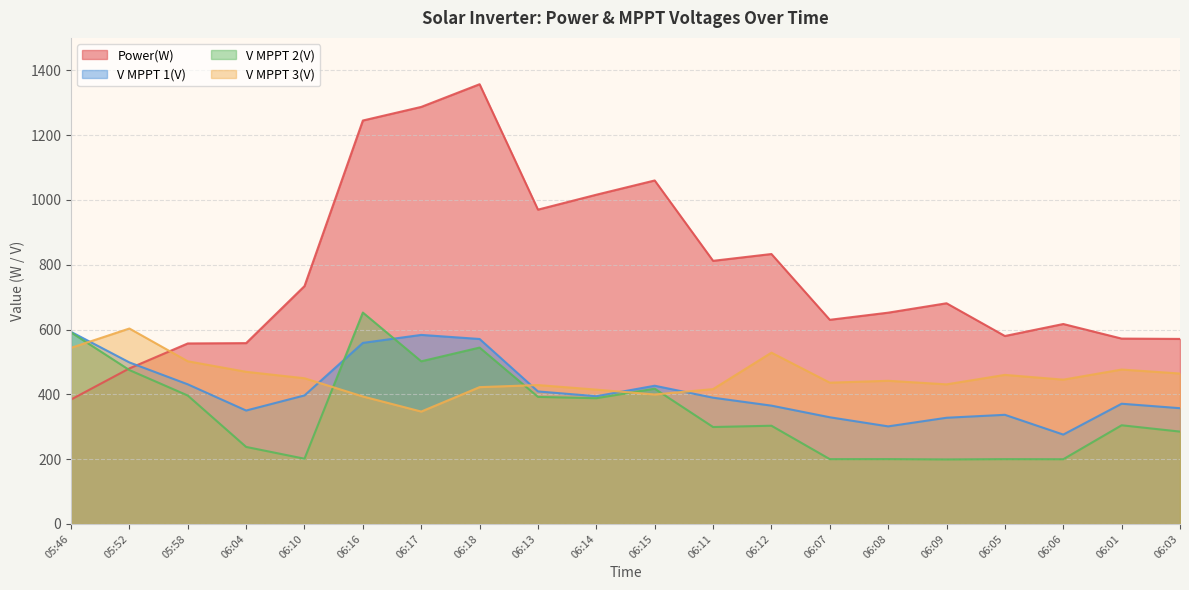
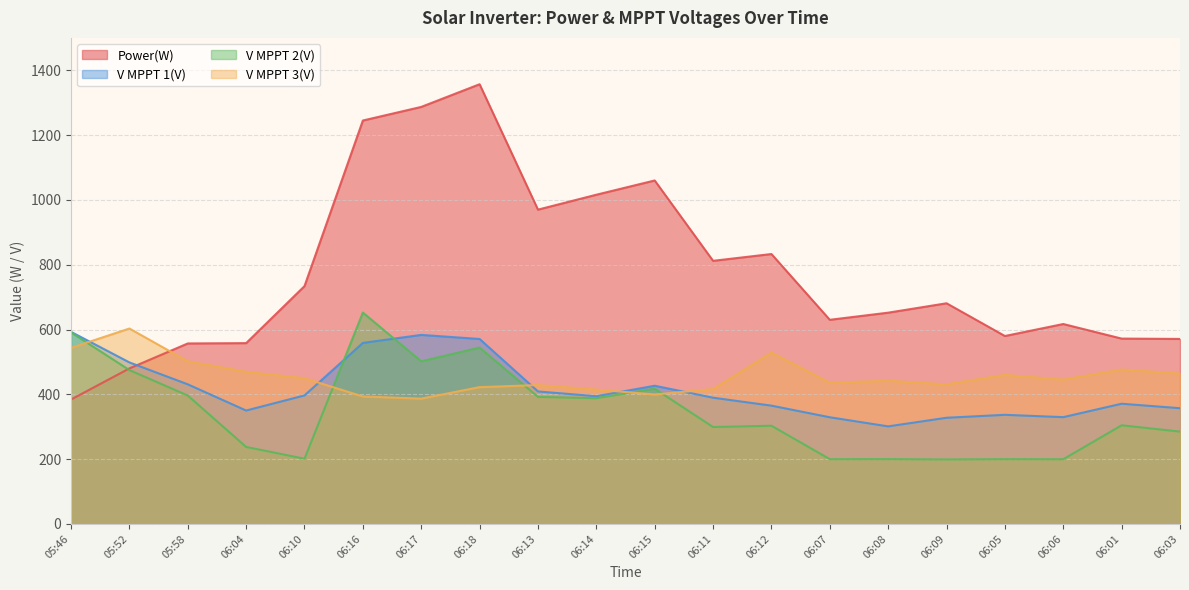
V MPPT 3(V), 06:17: 350 -> 390
V MPPT 1(V), 06:06: 280 -> 330
